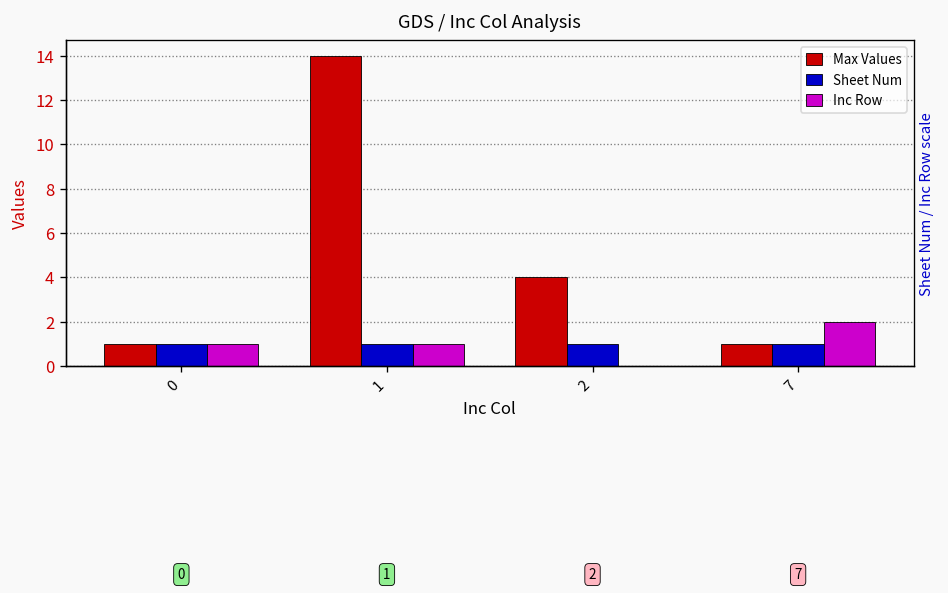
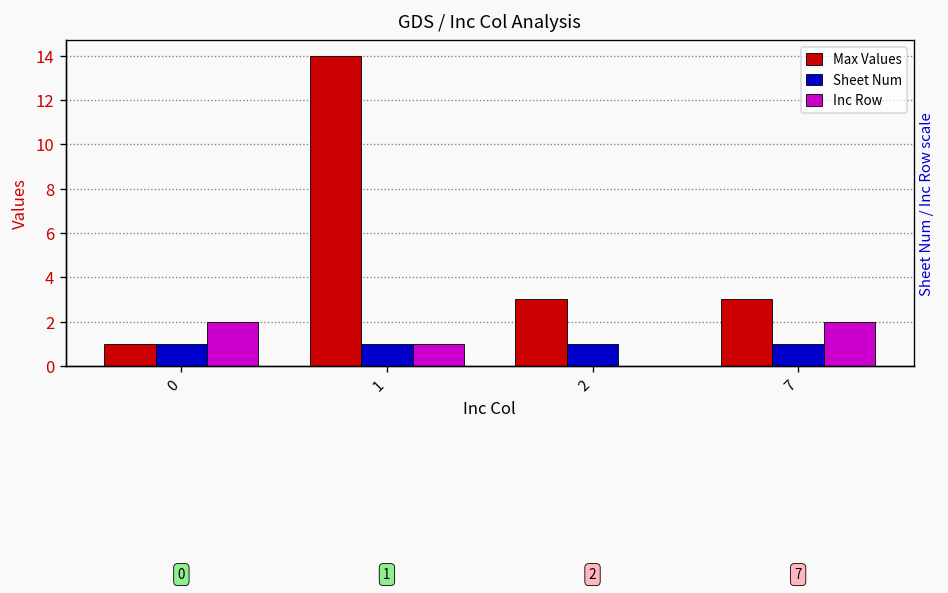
Inc Row, 0: 1 -> 2
Max Values, 2: 4 -> 3
Max Values, 7: 1 -> 3
